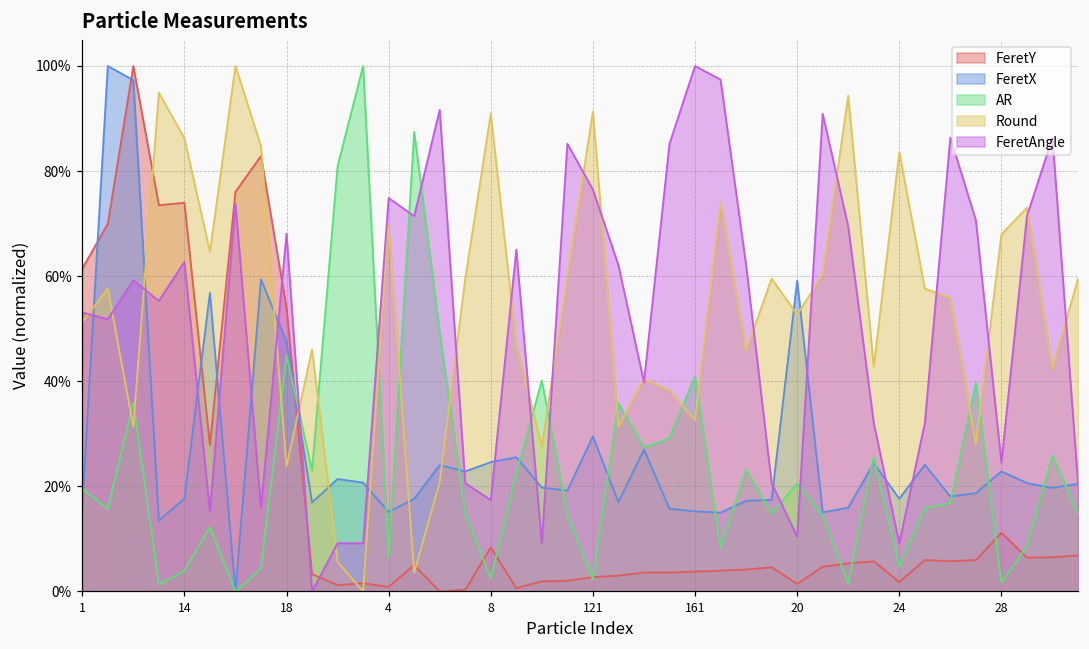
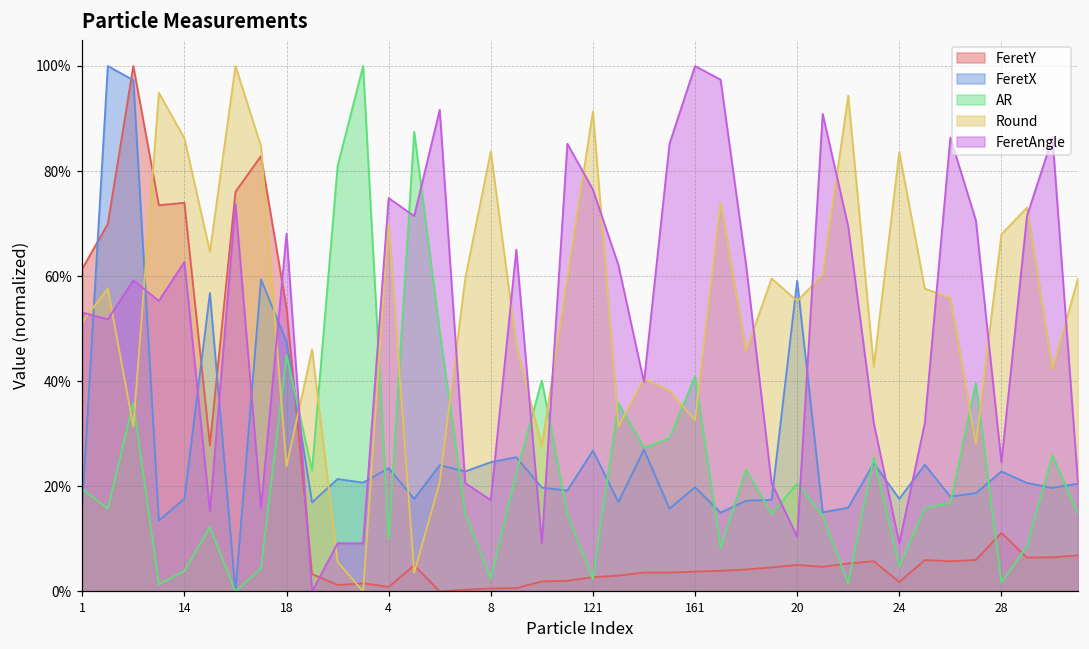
FeretX, 4: 15% -> 23%
AR, 4: 7% -> 10%
FeretY, 8: 8% -> 1%
Round, 8: 91% -> 84%
FeretX, 121: 30% -> 27%
FeretX, 161: 15% -> 20%
FeretY, 20: 1% -> 5%
Round, 20: 53% -> 55%
